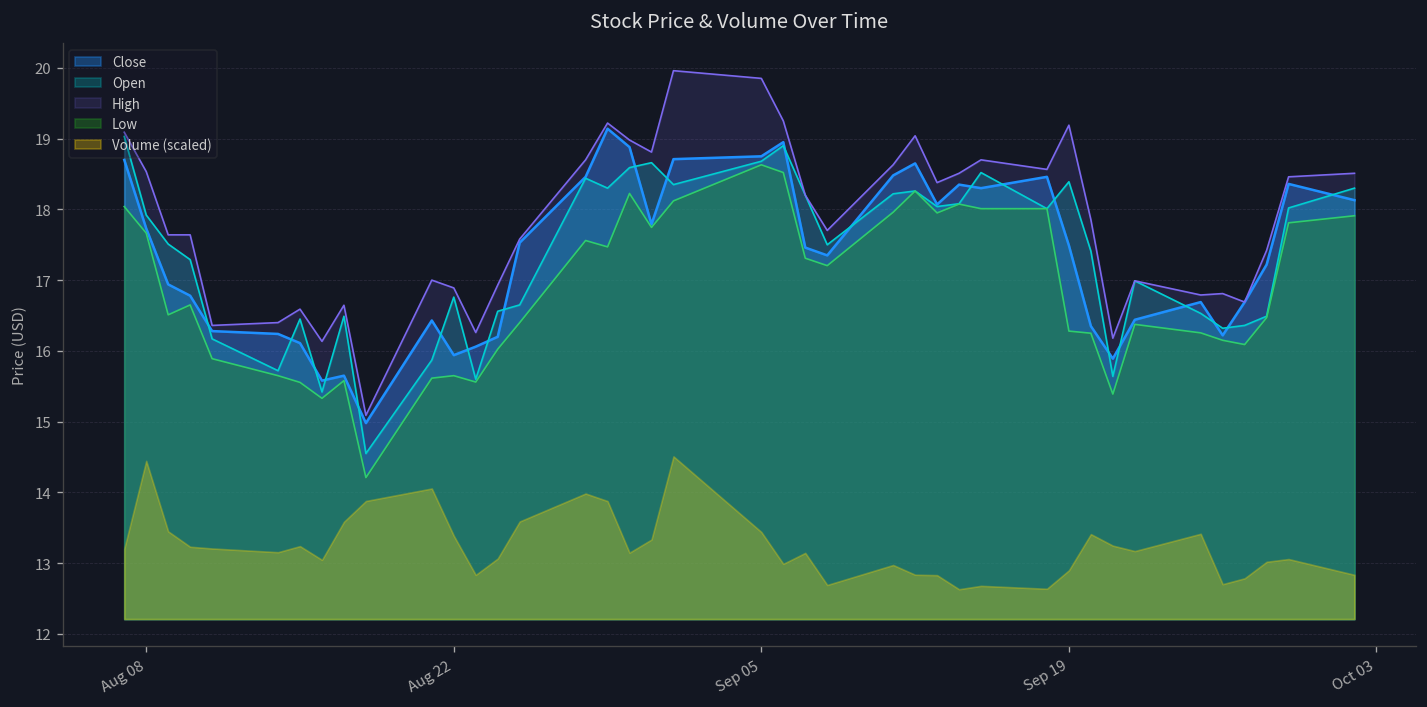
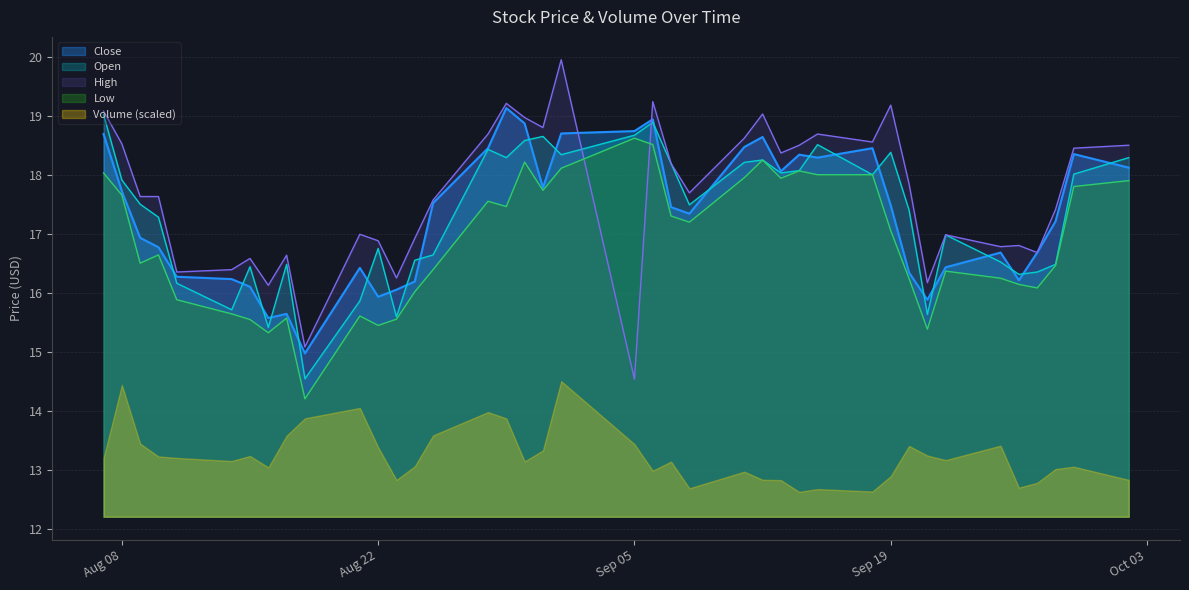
Low, Aug 22: 15.7 -> 15.5
High, Sep 05: 19.9 -> 14.5
Low, Sep 19: 16.3 -> 17.1
